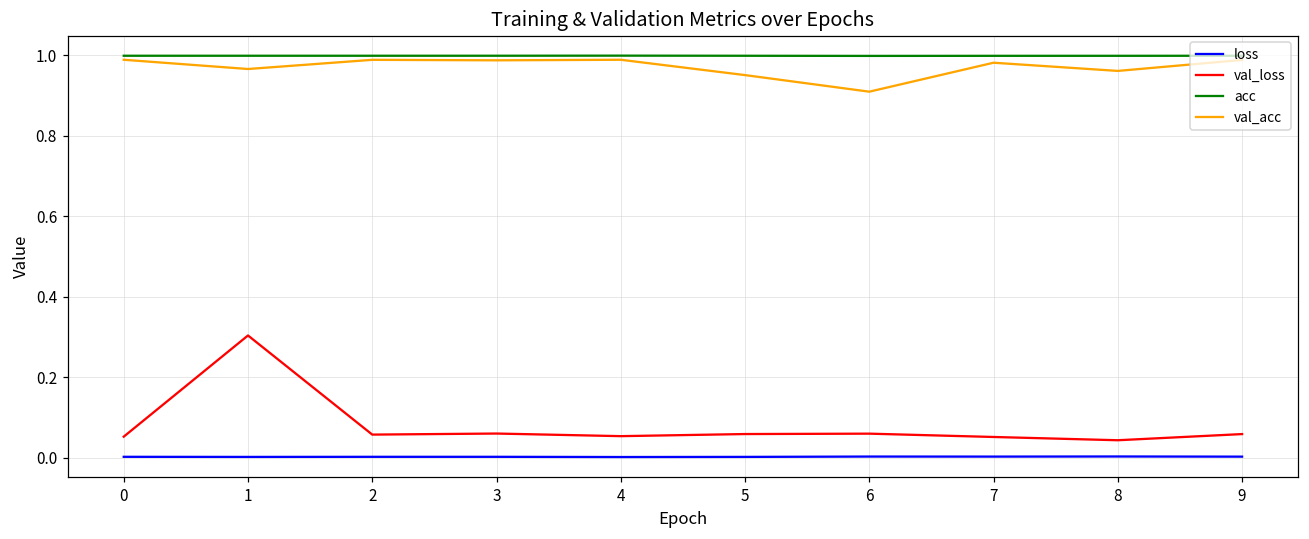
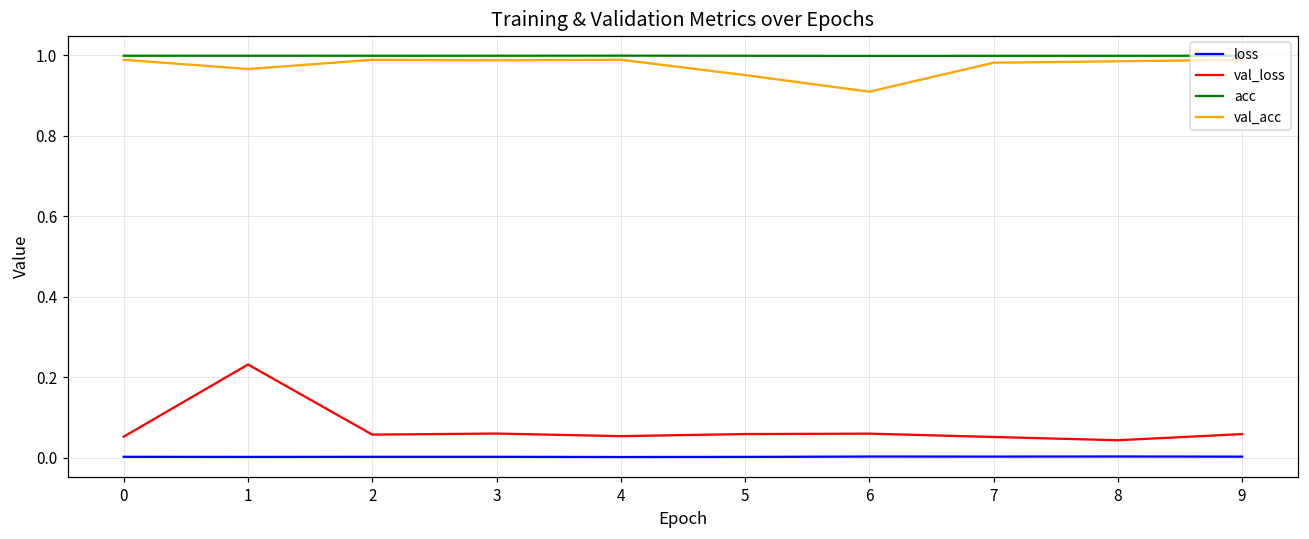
val_loss, 1: 0.30 -> 0.23
val_acc, 8: 0.96 -> 0.99
